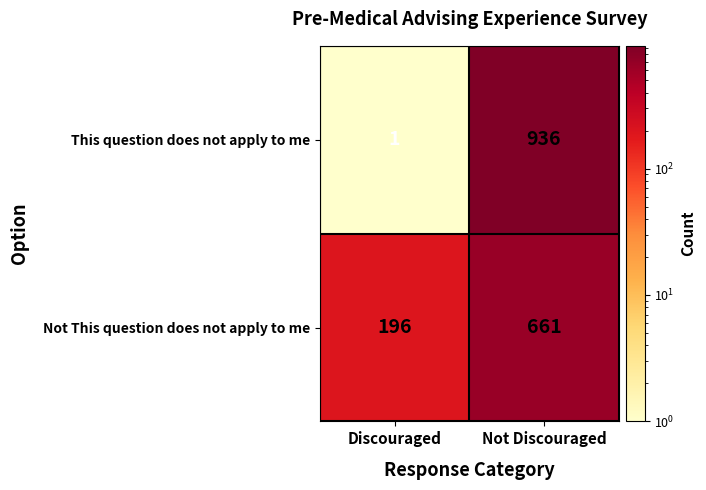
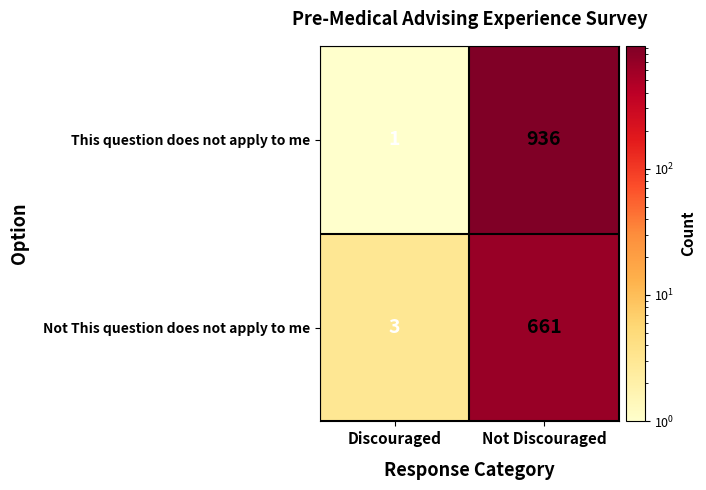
Not This question does not apply to me, Discouraged: 196 -> 3
